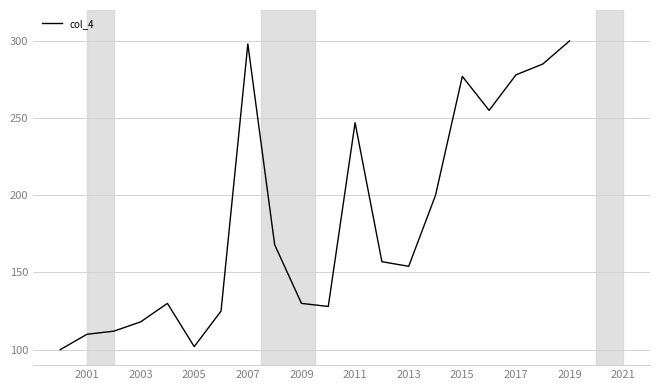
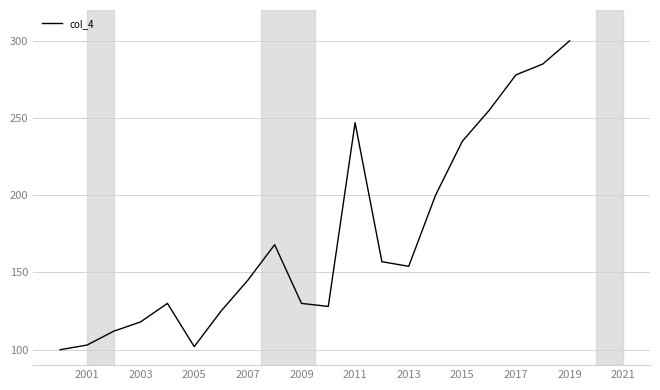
2001: 110 -> 103
2007: 298 -> 145
2015: 277 -> 235
